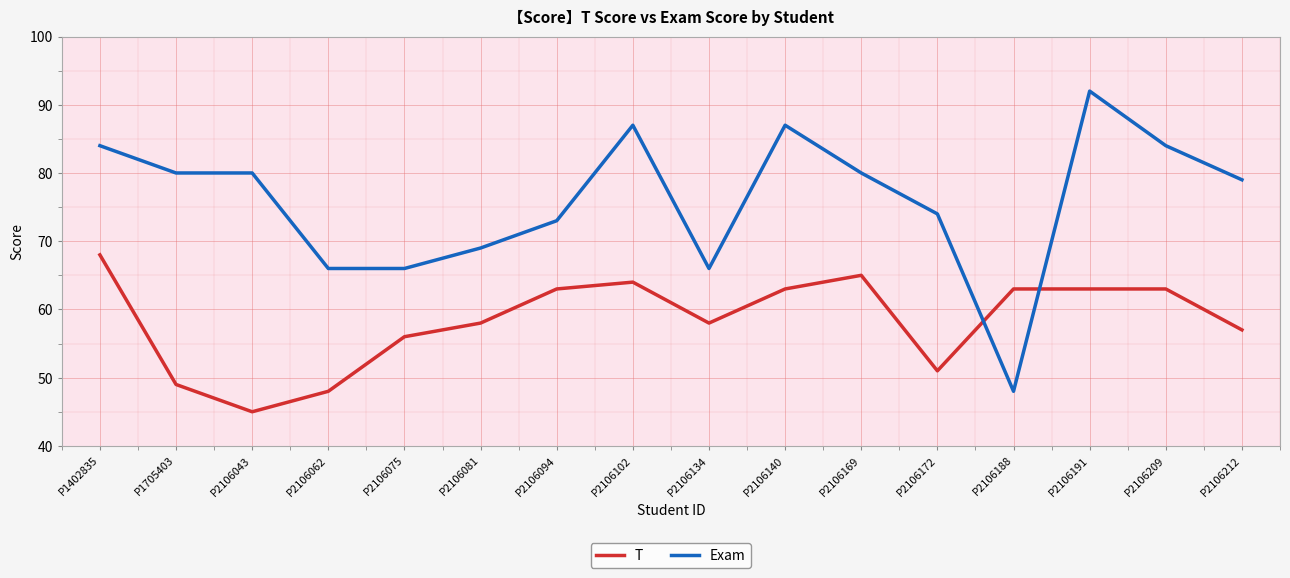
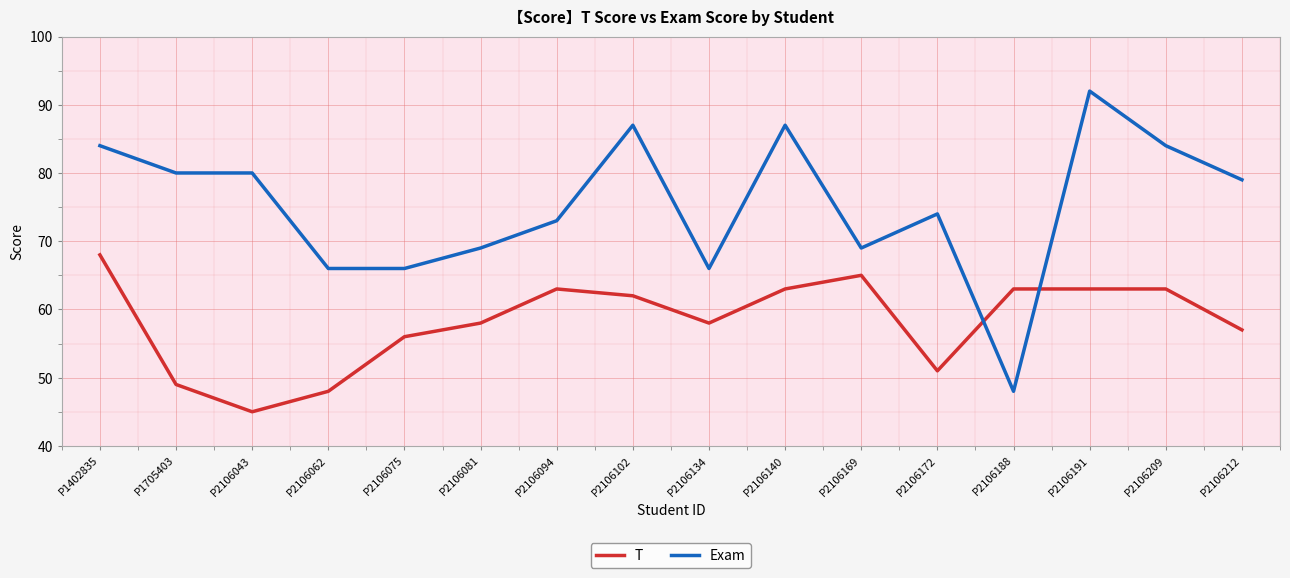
T, P2106102: 64 -> 62
Exam, P2106169: 80 -> 69
